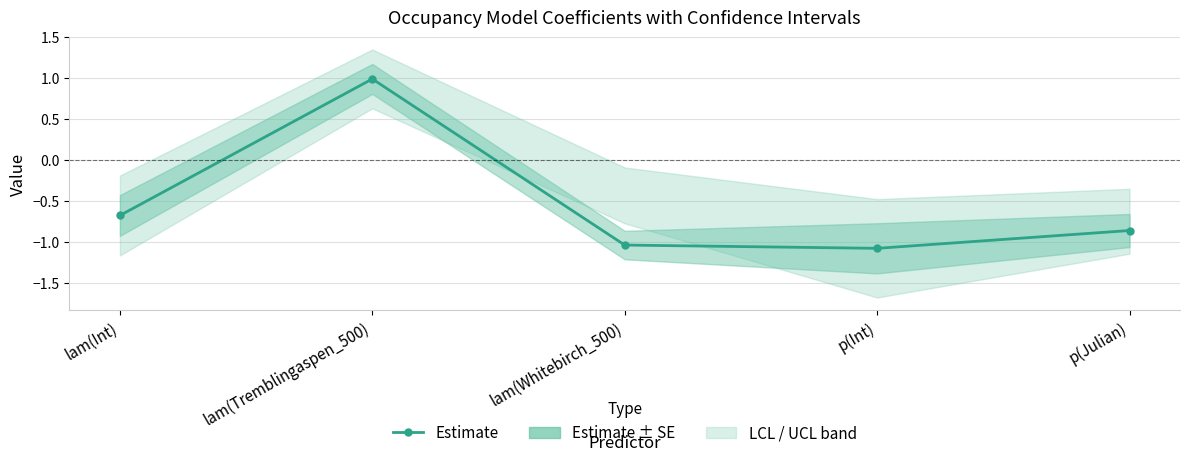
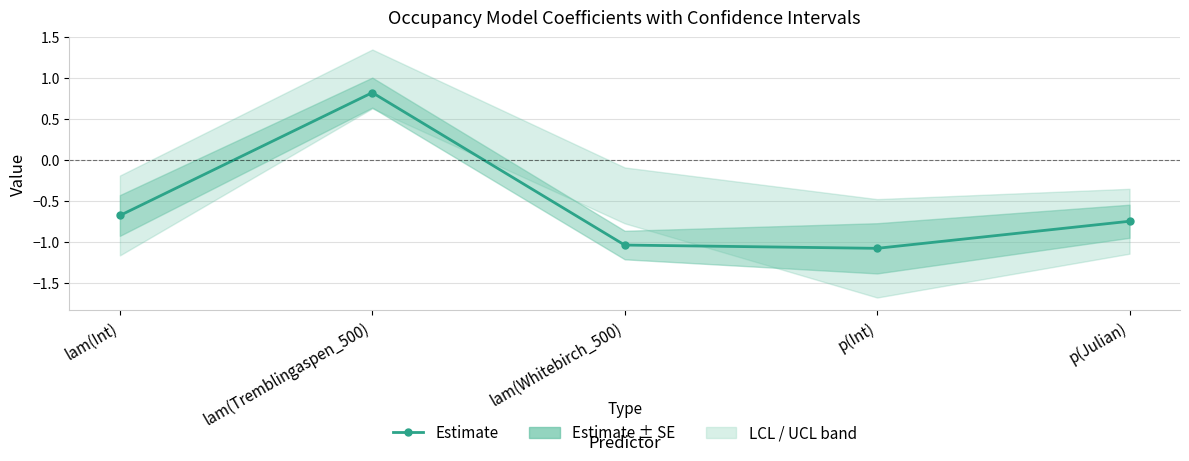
Estimate, lam(Tremblingaspen_500): 1.0 -> 0.8
Estimate, p(Julian): -0.9 -> -0.7
